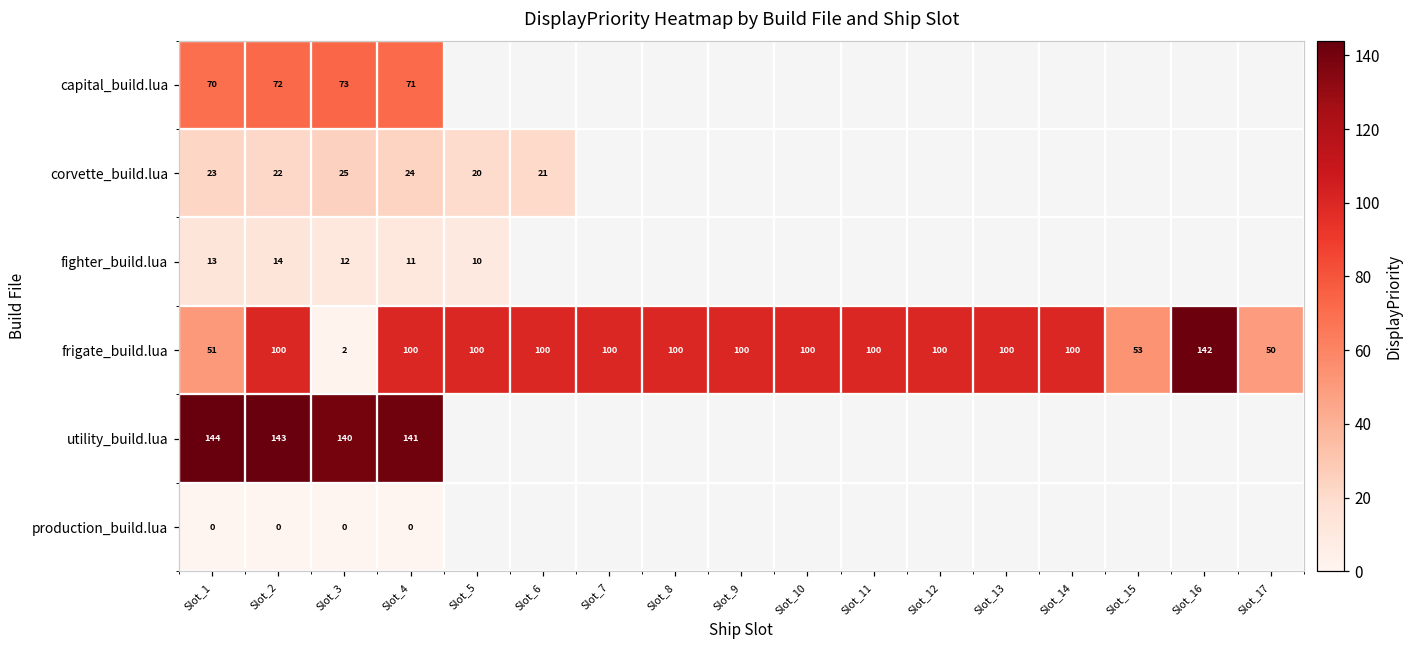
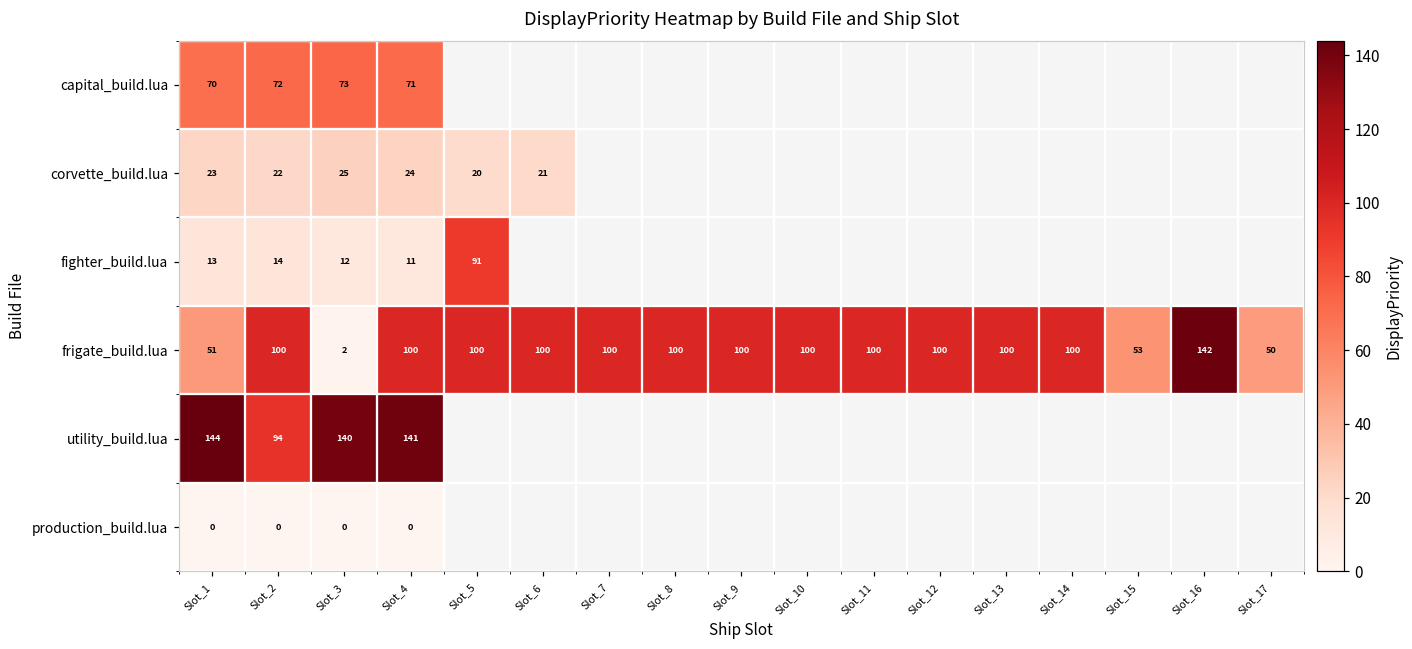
fighter_build.lua, Slot_5: 10 -> 91
utility_build.lua, Slot_2: 143 -> 94
